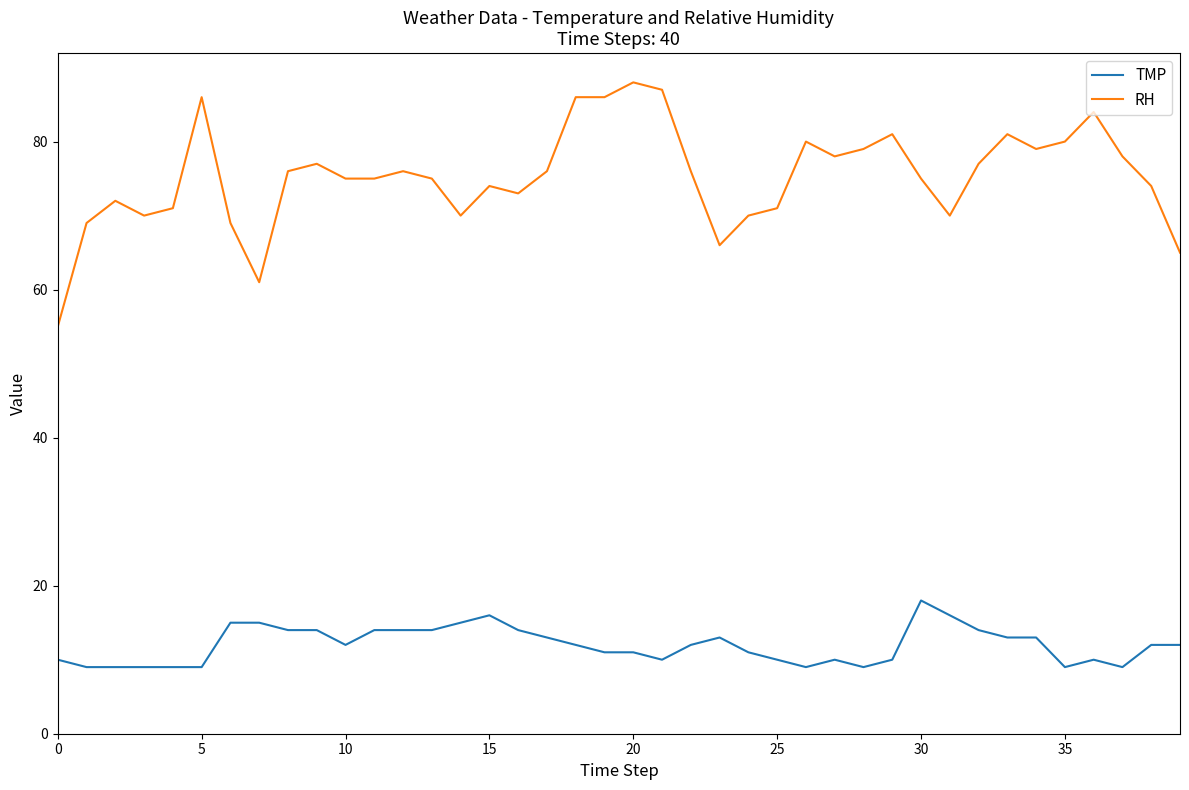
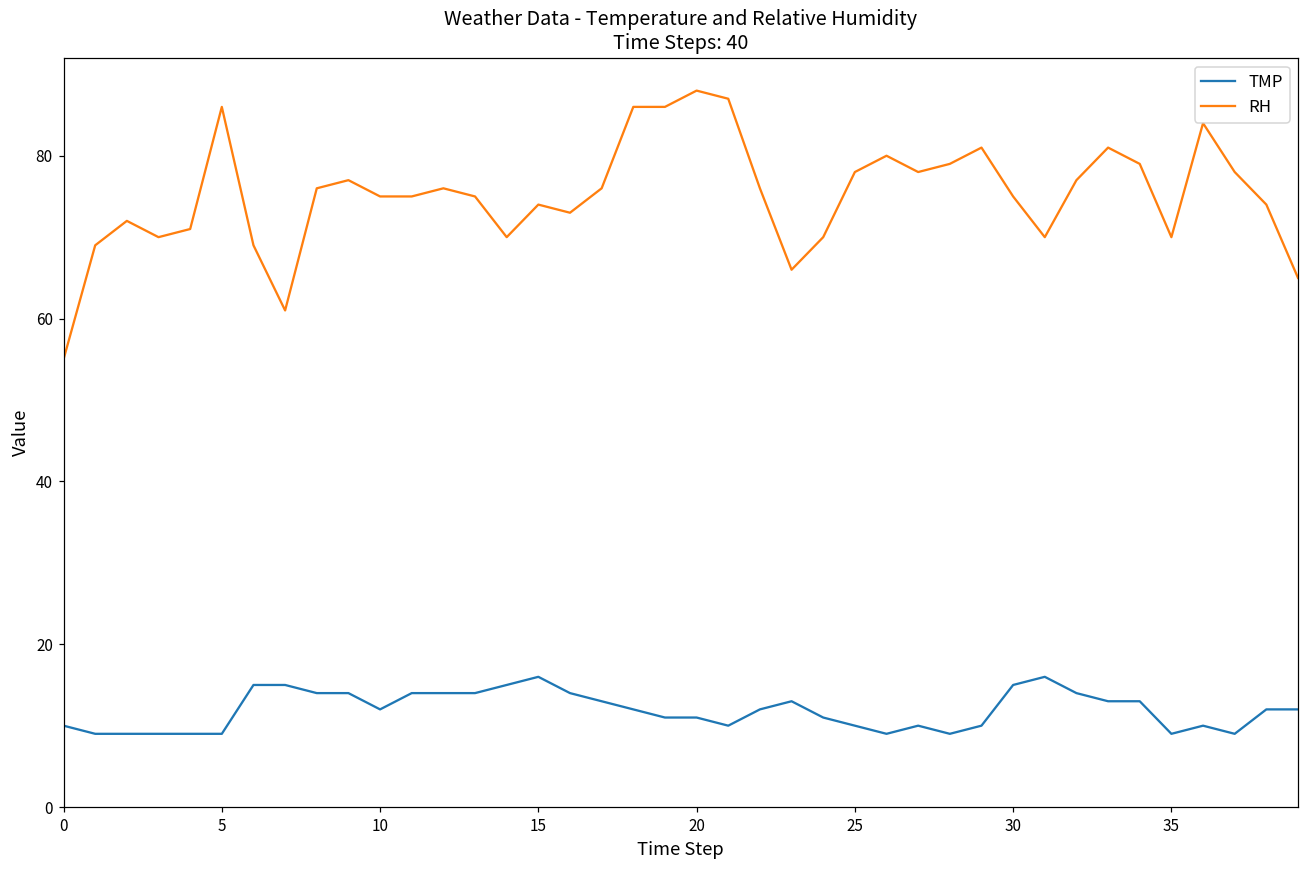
RH, 25: 71 -> 78
TMP, 30: 18 -> 15
RH, 35: 80 -> 70
